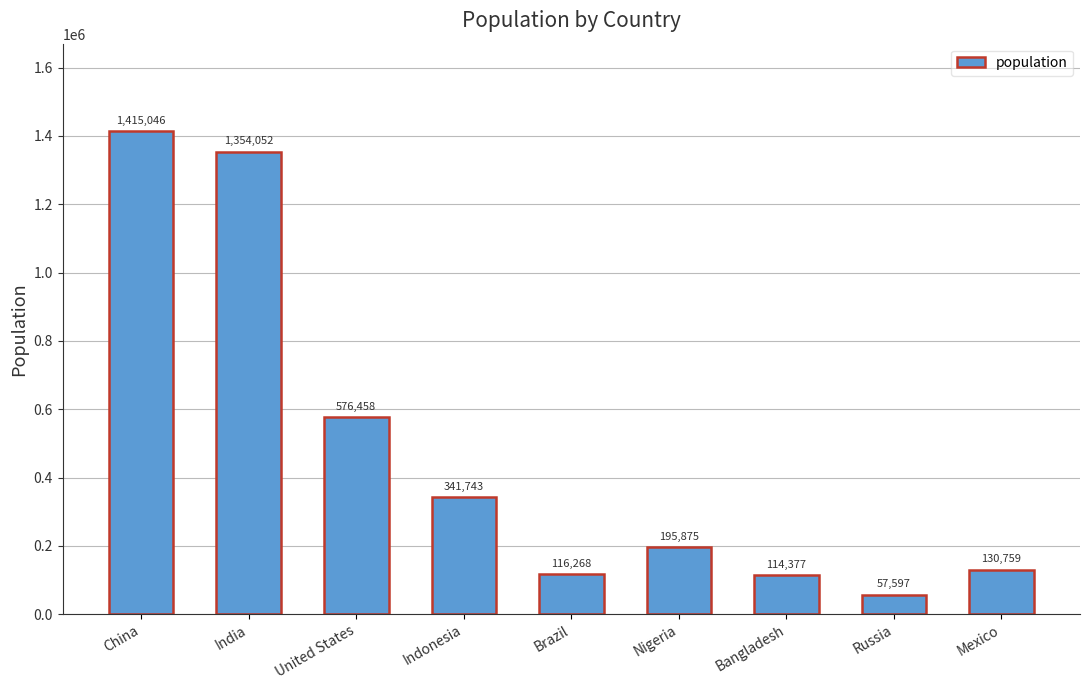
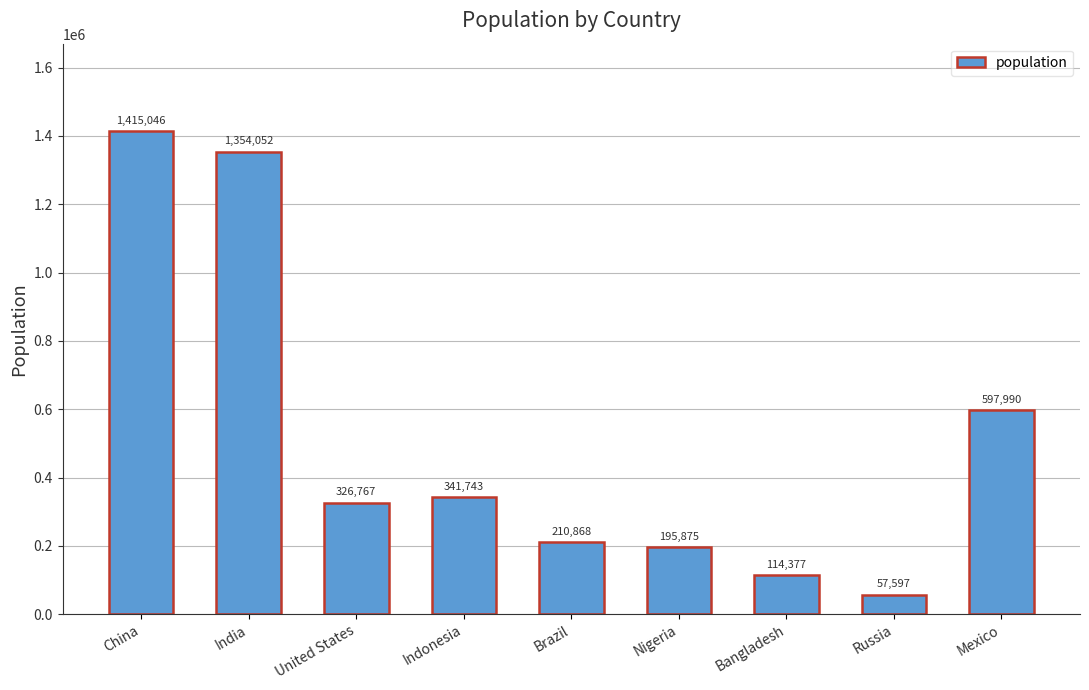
United States: 576,458 -> 326,767
Brazil: 116,268 -> 210,868
Mexico: 130,759 -> 597,990
